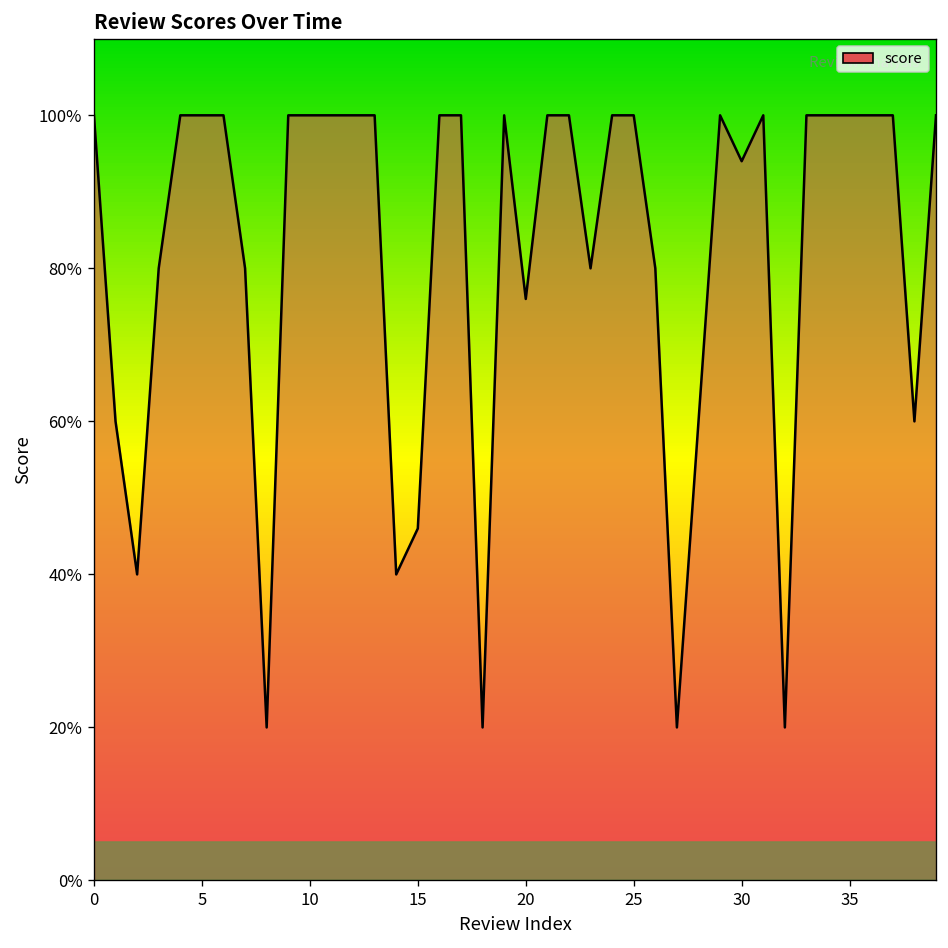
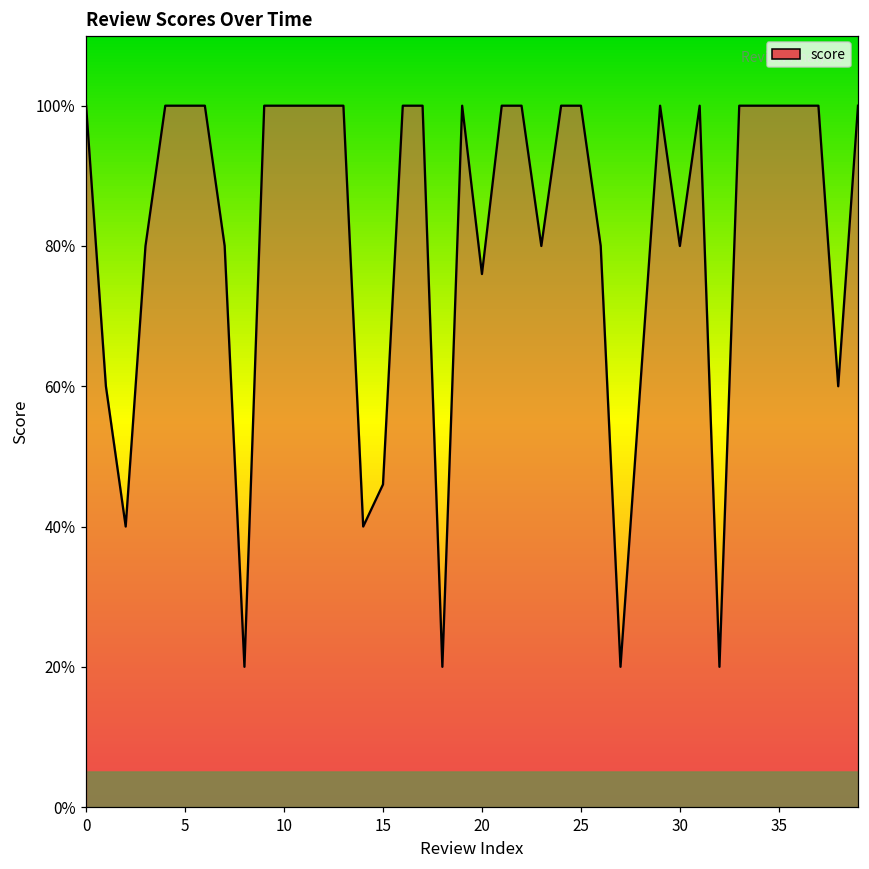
30: 94% -> 80%
